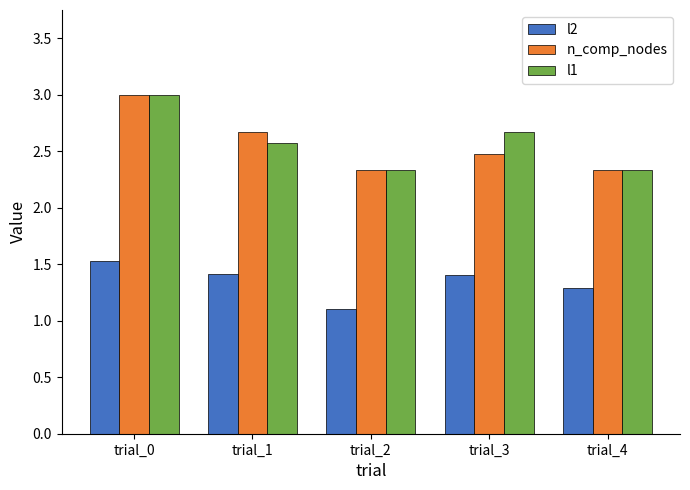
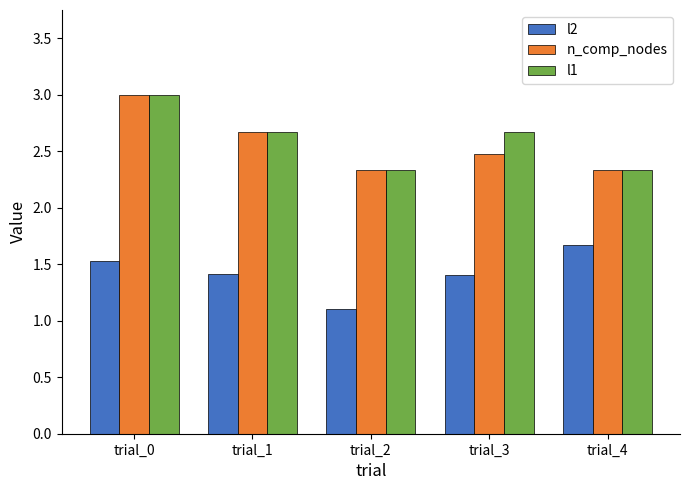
l1, trial_1: 2.57 -> 2.67
l2, trial_4: 1.29 -> 1.67
